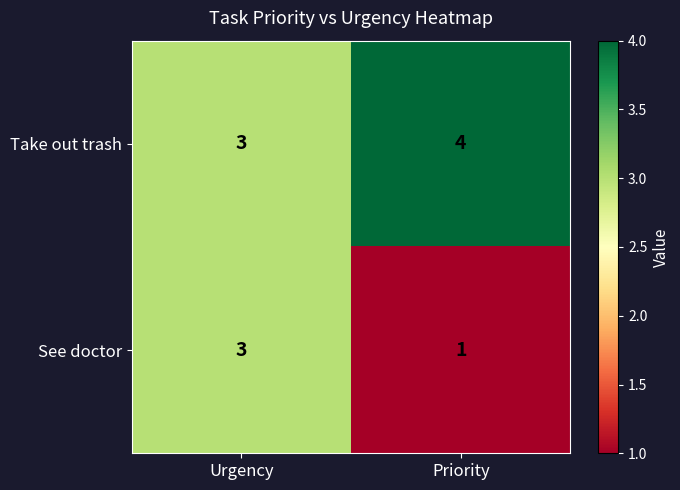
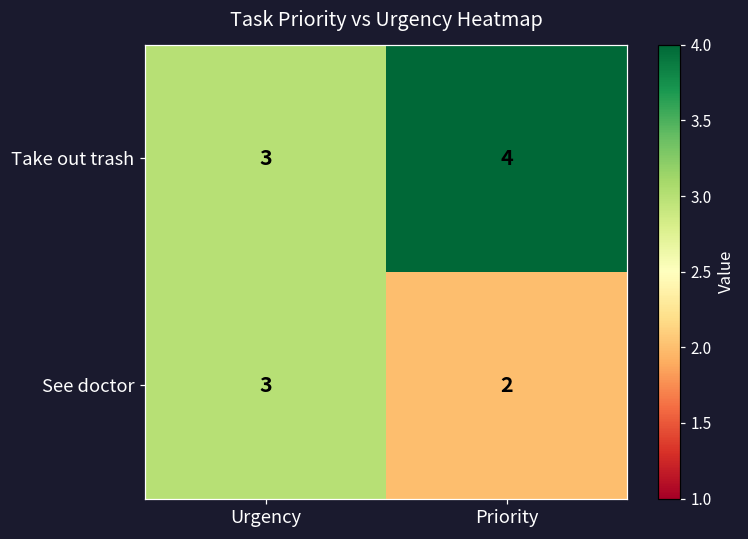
See doctor, Priority: 1 -> 2
